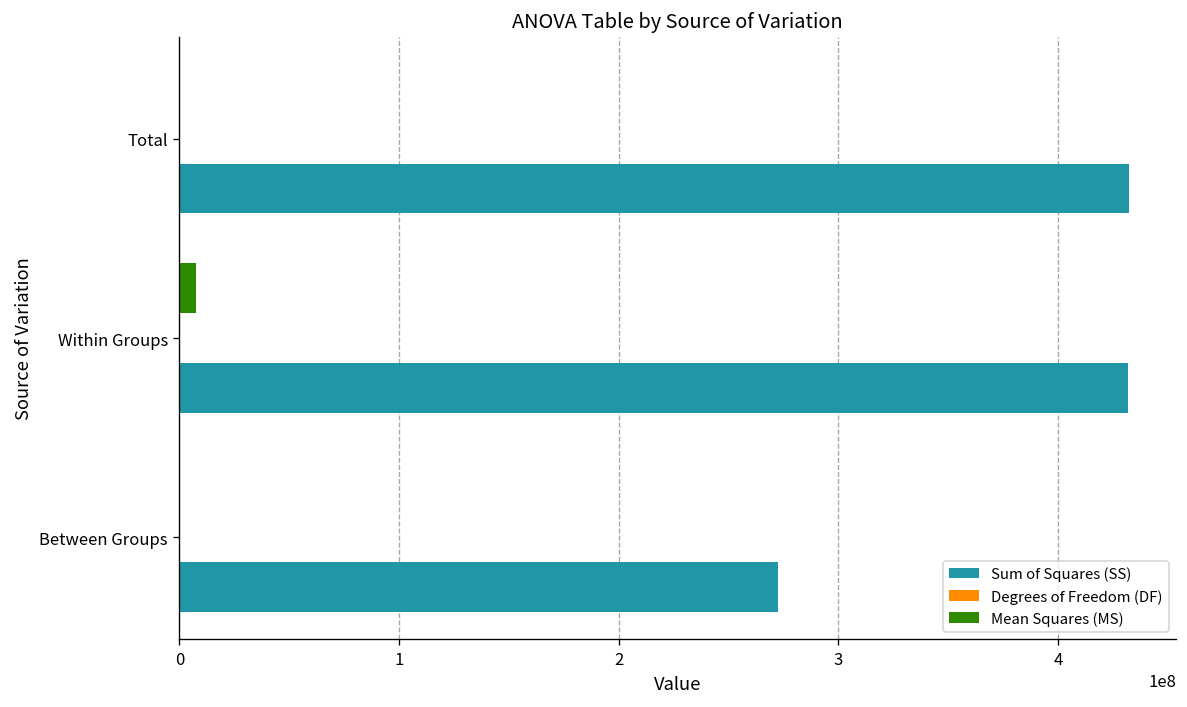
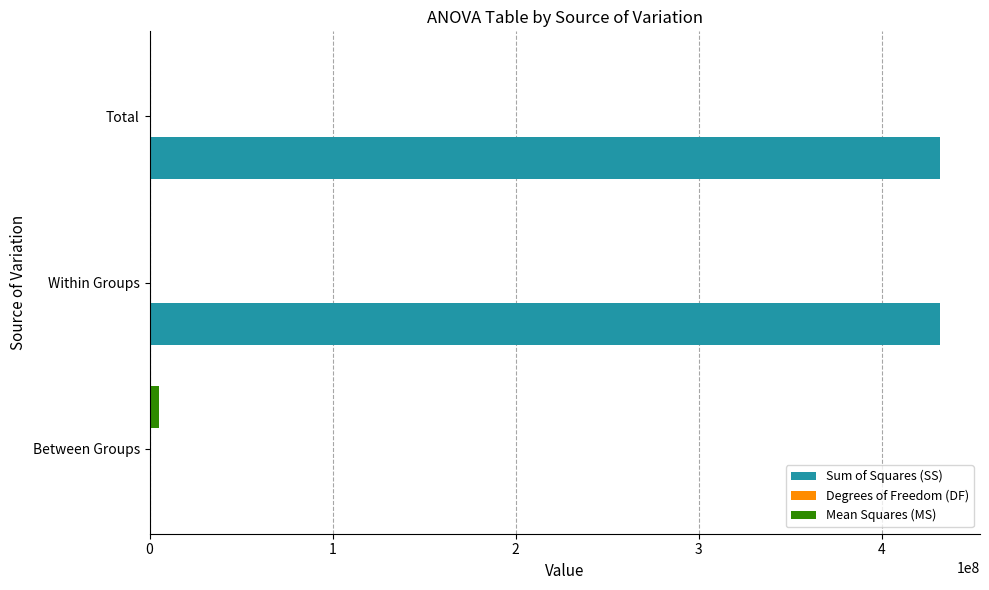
Mean Squares (MS), Within Groups: 8000000 -> 1000000
Mean Squares (MS), Between Groups: 0 -> 5000000
Sum of Squares (SS), Between Groups: 273000000 -> 0
